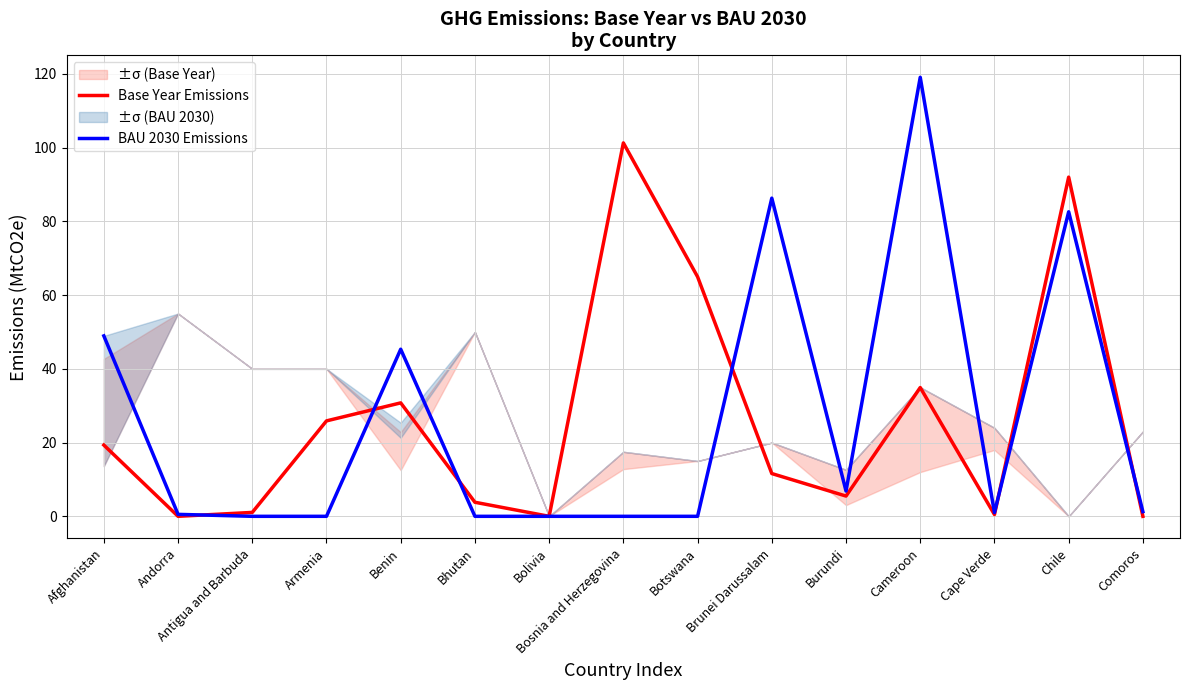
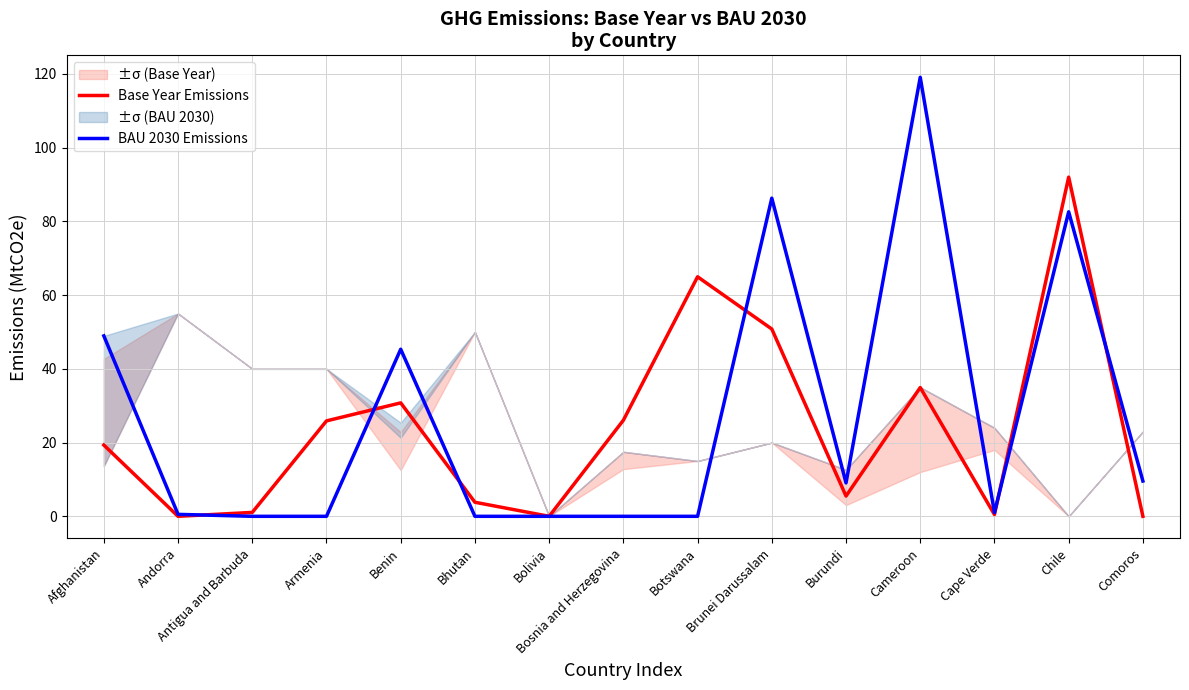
Base Year Emissions, Bosnia and Herzegovina: 101 -> 26
Base Year Emissions, Brunei Darussalam: 12 -> 51
BAU 2030 Emissions, Burundi: 7 -> 9
BAU 2030 Emissions, Comoros: 1 -> 10
